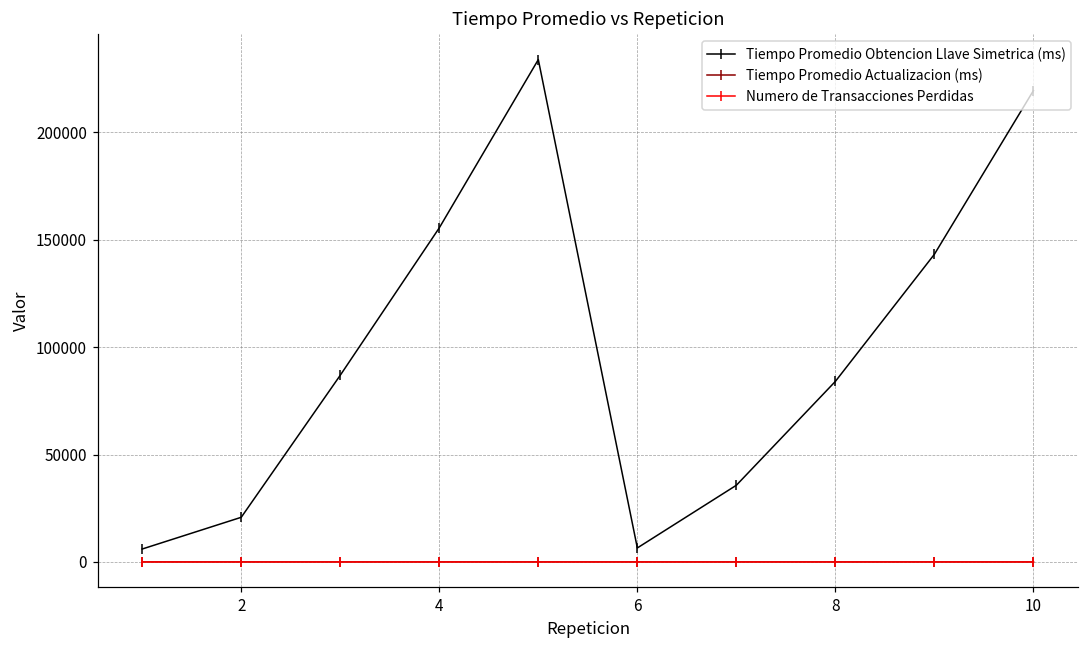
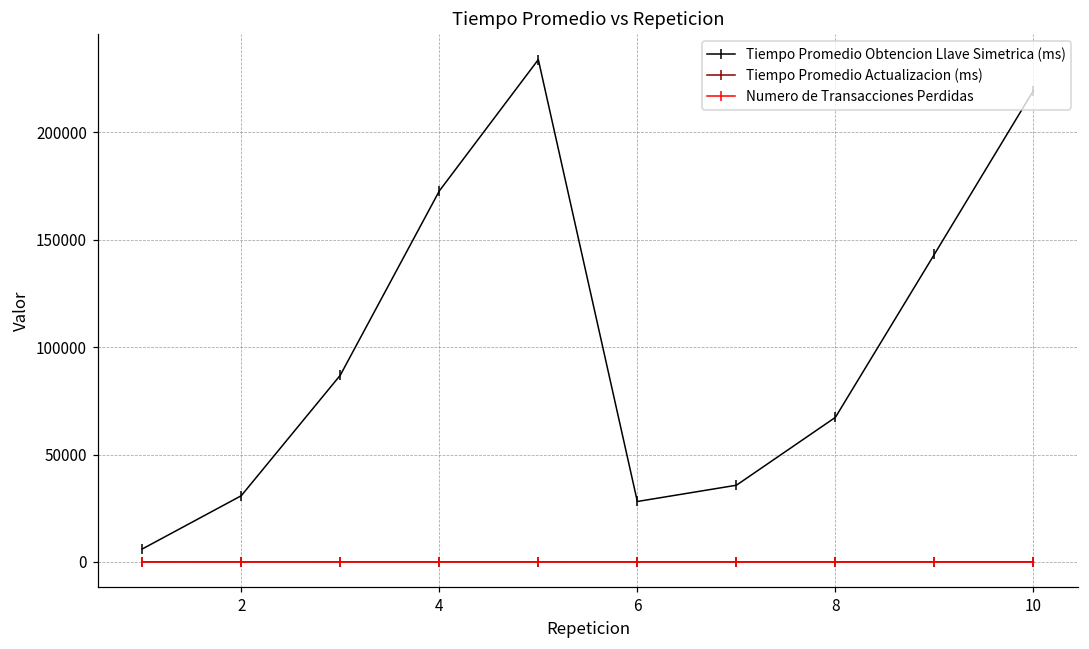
Tiempo Promedio Obtencion Llave Simetrica (ms), 2: 21000 -> 31000
Tiempo Promedio Obtencion Llave Simetrica (ms), 4: 155000 -> 173000
Tiempo Promedio Obtencion Llave Simetrica (ms), 6: 7000 -> 28000
Tiempo Promedio Obtencion Llave Simetrica (ms), 8: 84000 -> 67000
